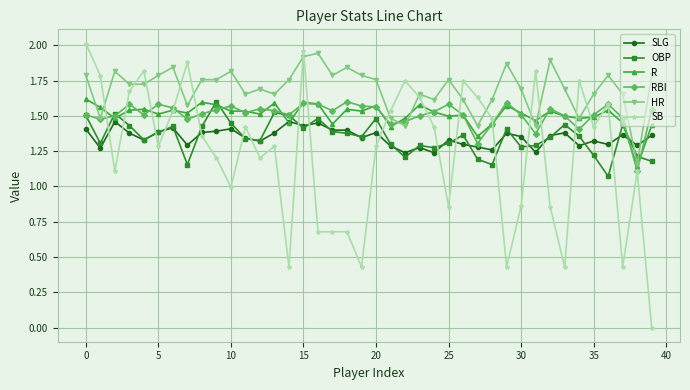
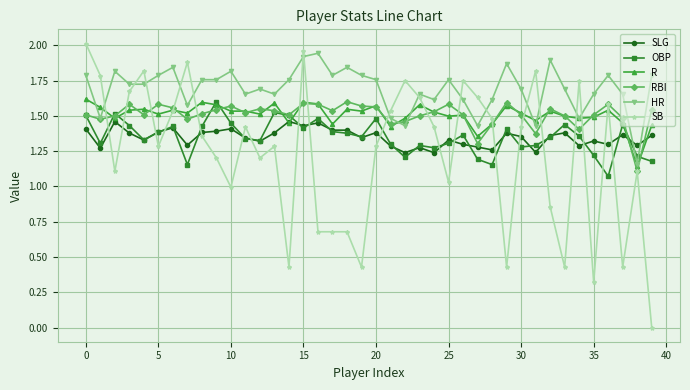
SB, 25: 0.86 -> 1.03
SB, 30: 0.86 -> 1.42
SB, 35: 1.42 -> 0.32
